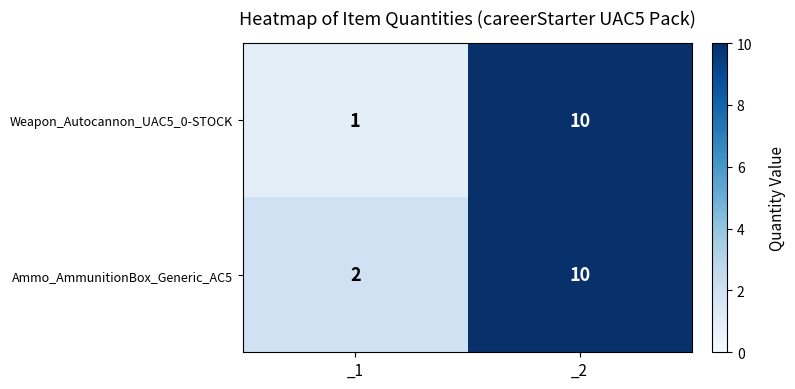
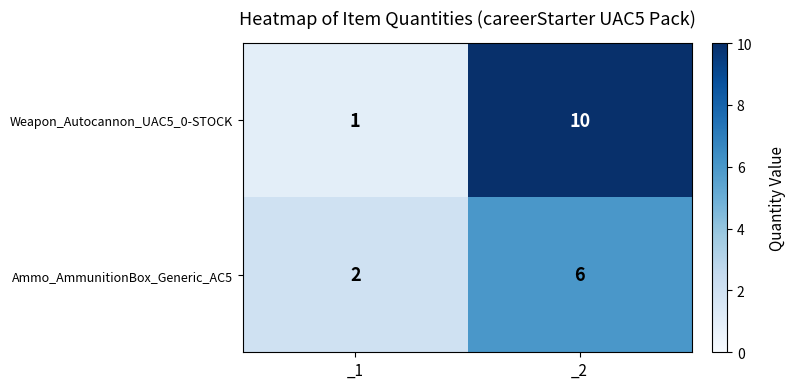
Ammo_AmmunitionBox_Generic_AC5, _2: 10 -> 6
